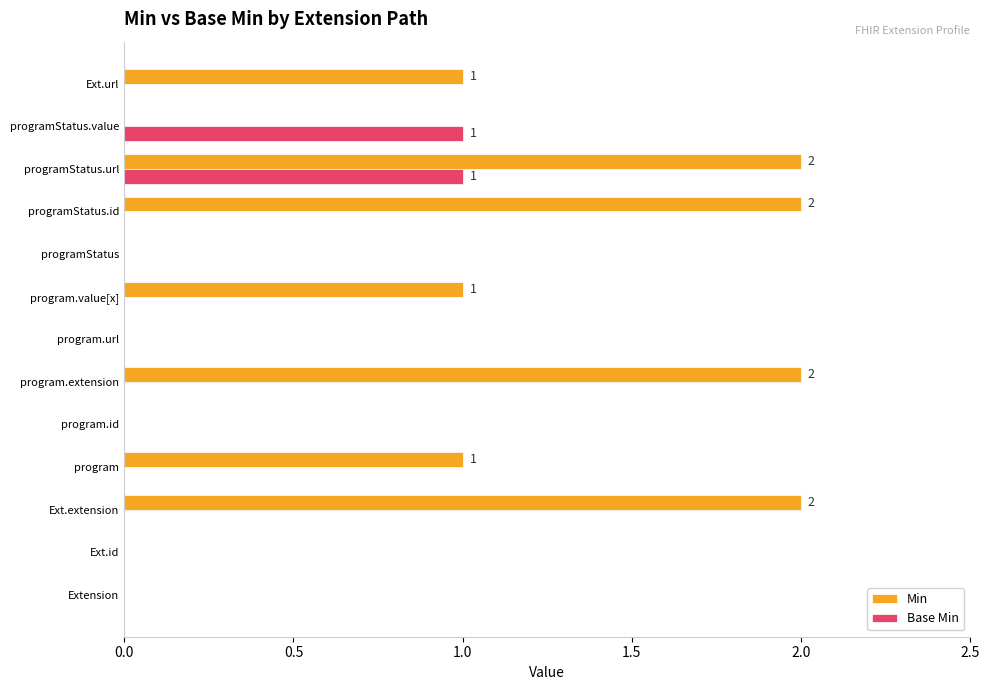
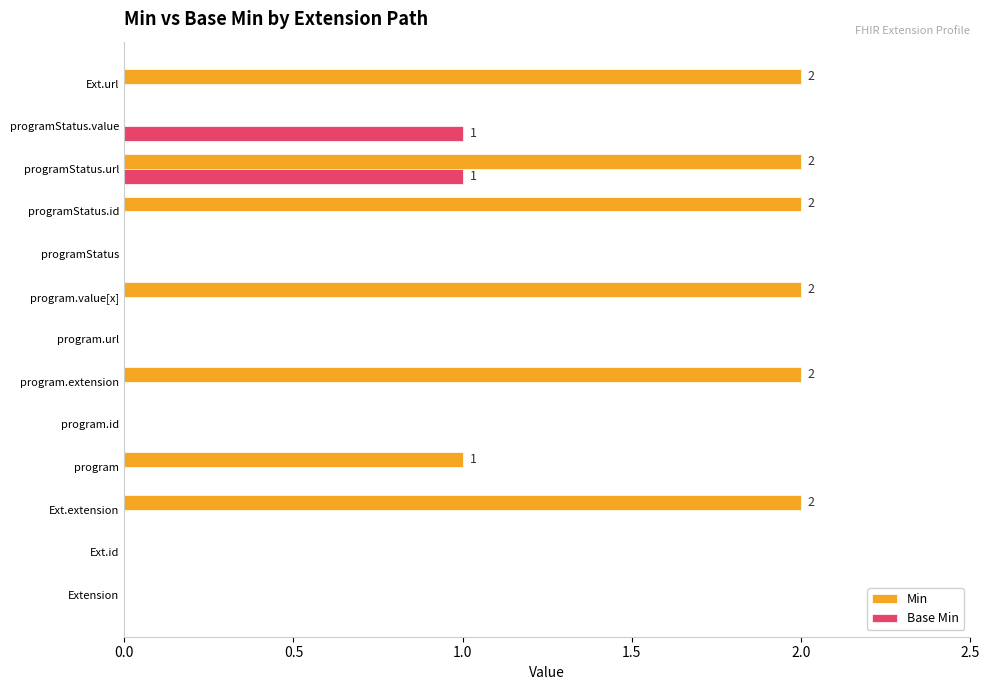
Min, Ext.url: 1 -> 2
Min, program.value[x]: 1 -> 2
